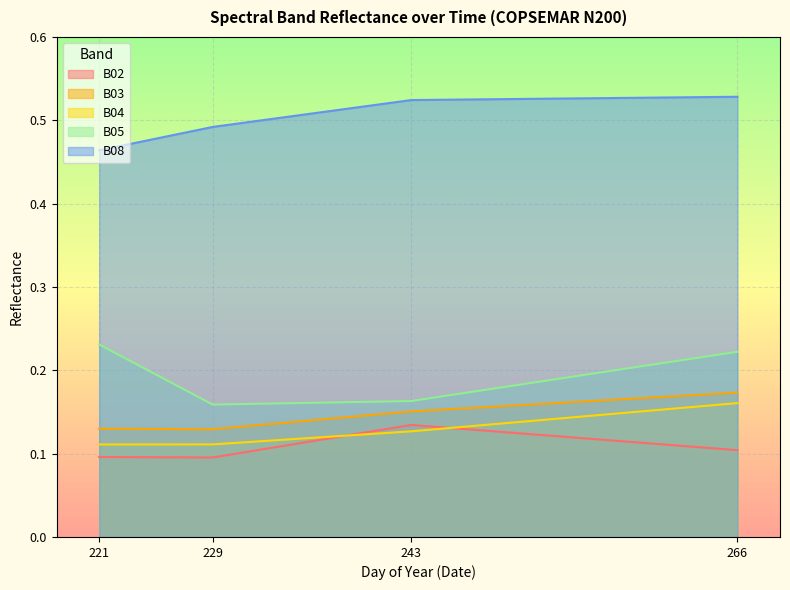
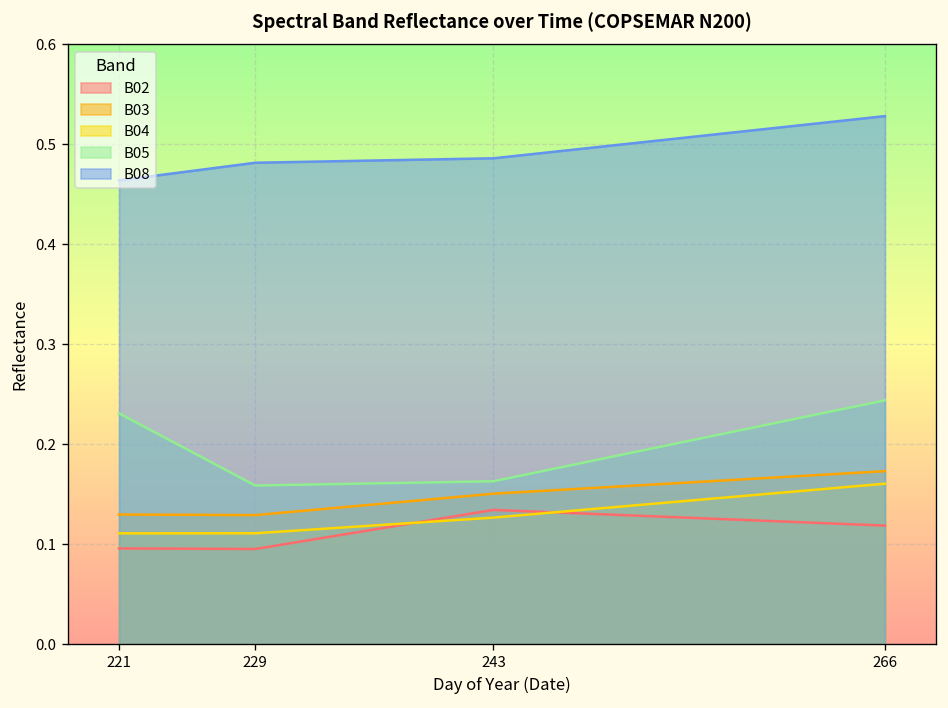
B08, 229: 0.49 -> 0.48
B08, 243: 0.52 -> 0.49
B02, 266: 0.10 -> 0.12
B05, 266: 0.22 -> 0.24
